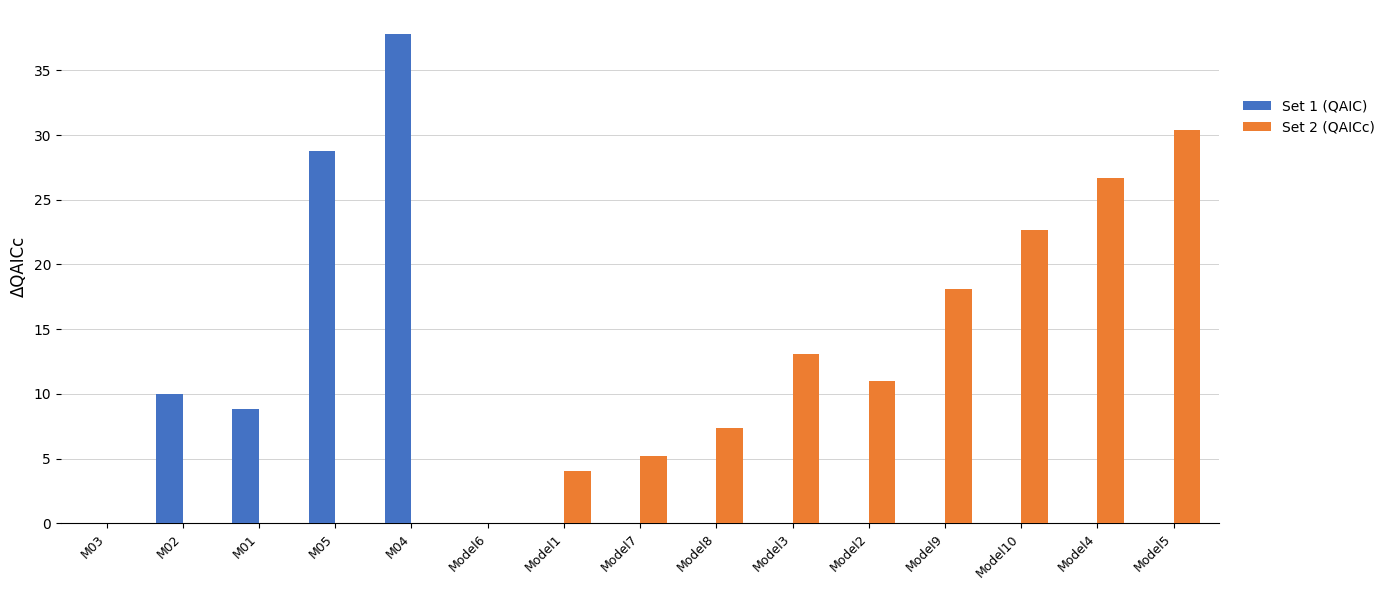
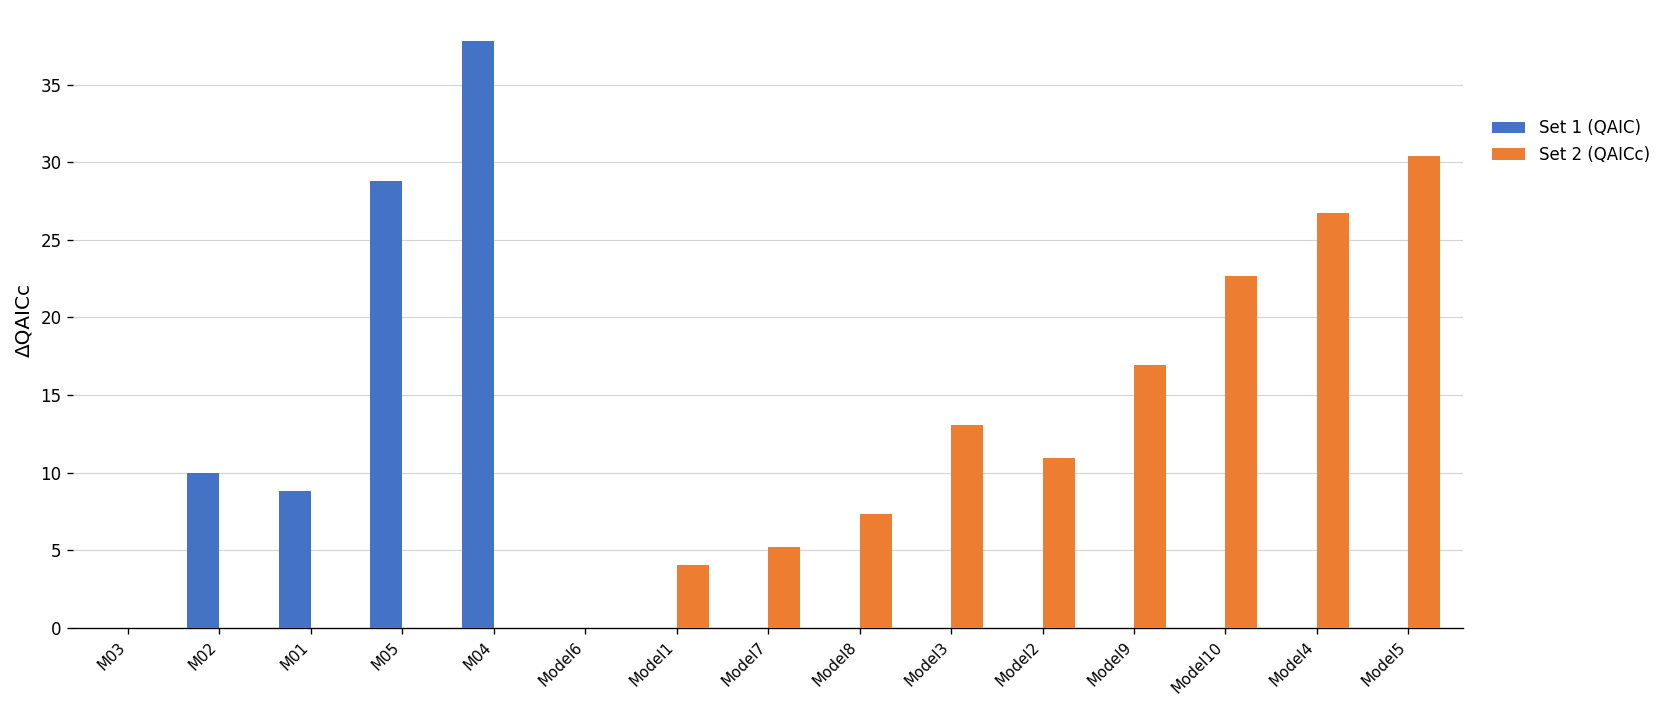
Set 2 (QAICc), Model9: 18.1 -> 16.9
